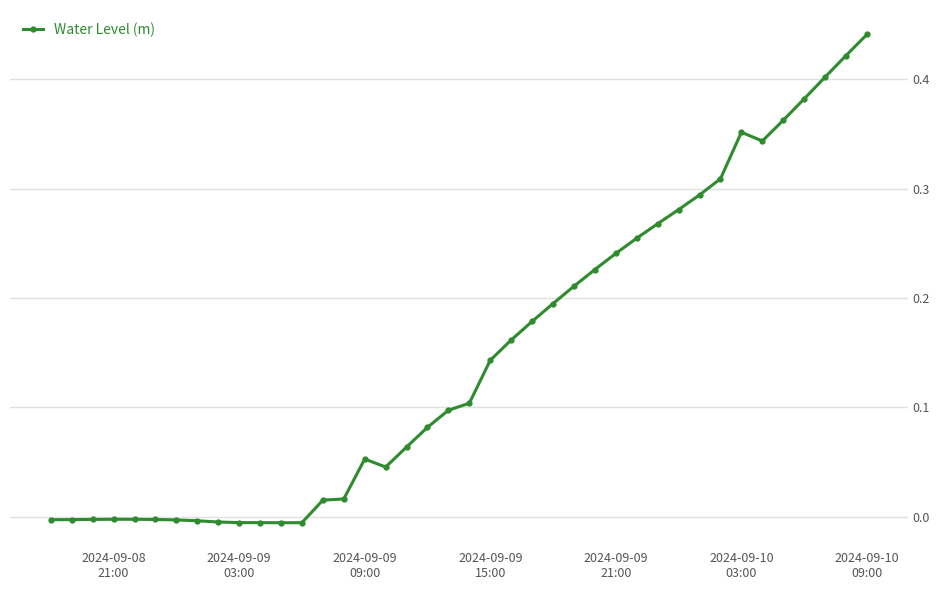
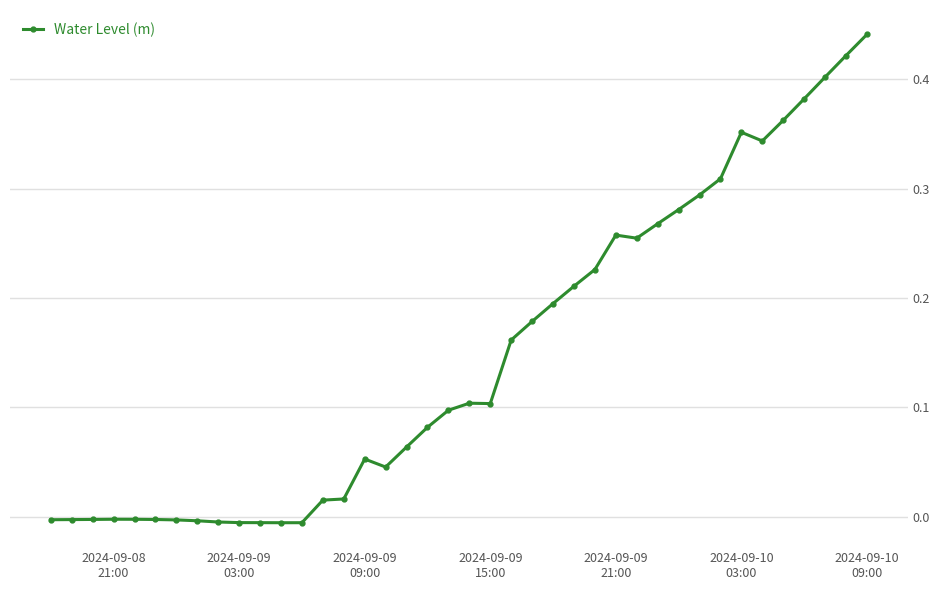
2024-09-09 15:00: 0.143 -> 0.104
2024-09-09 21:00: 0.241 -> 0.258
